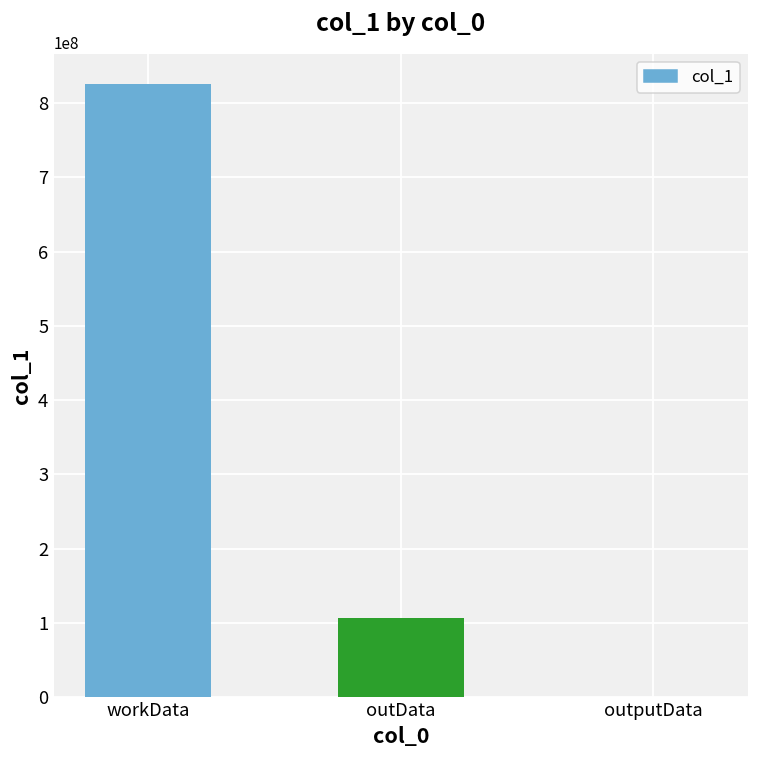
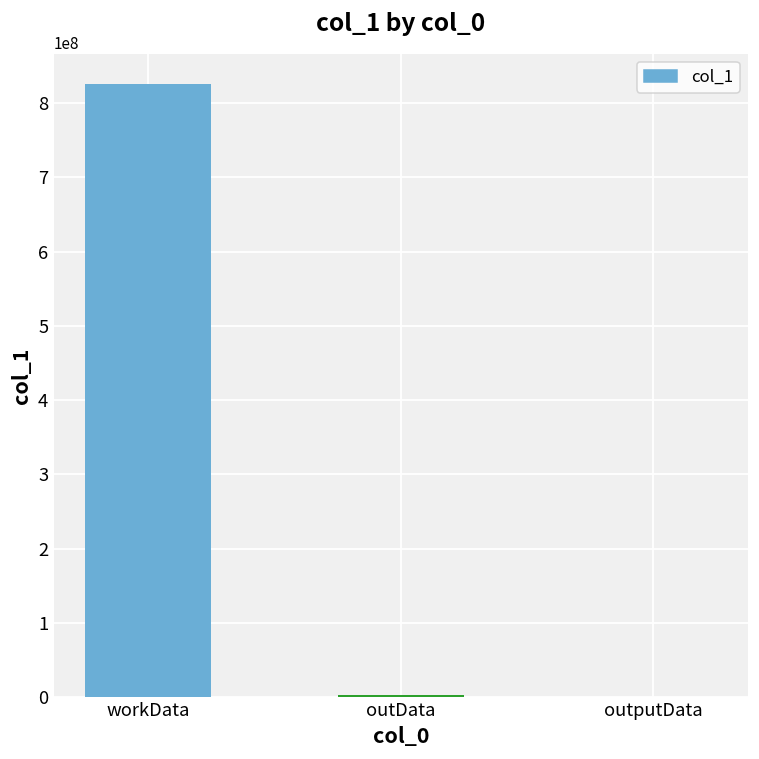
outData: 110000000 -> 0
